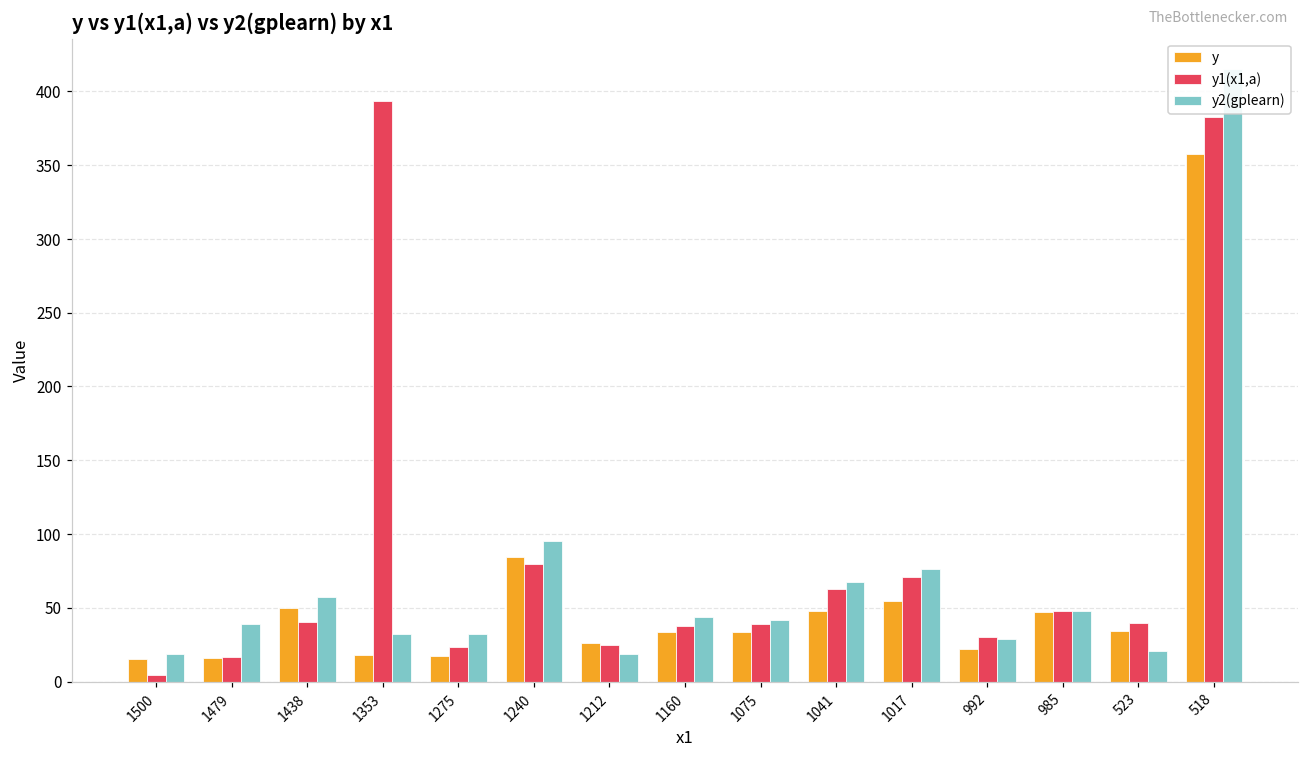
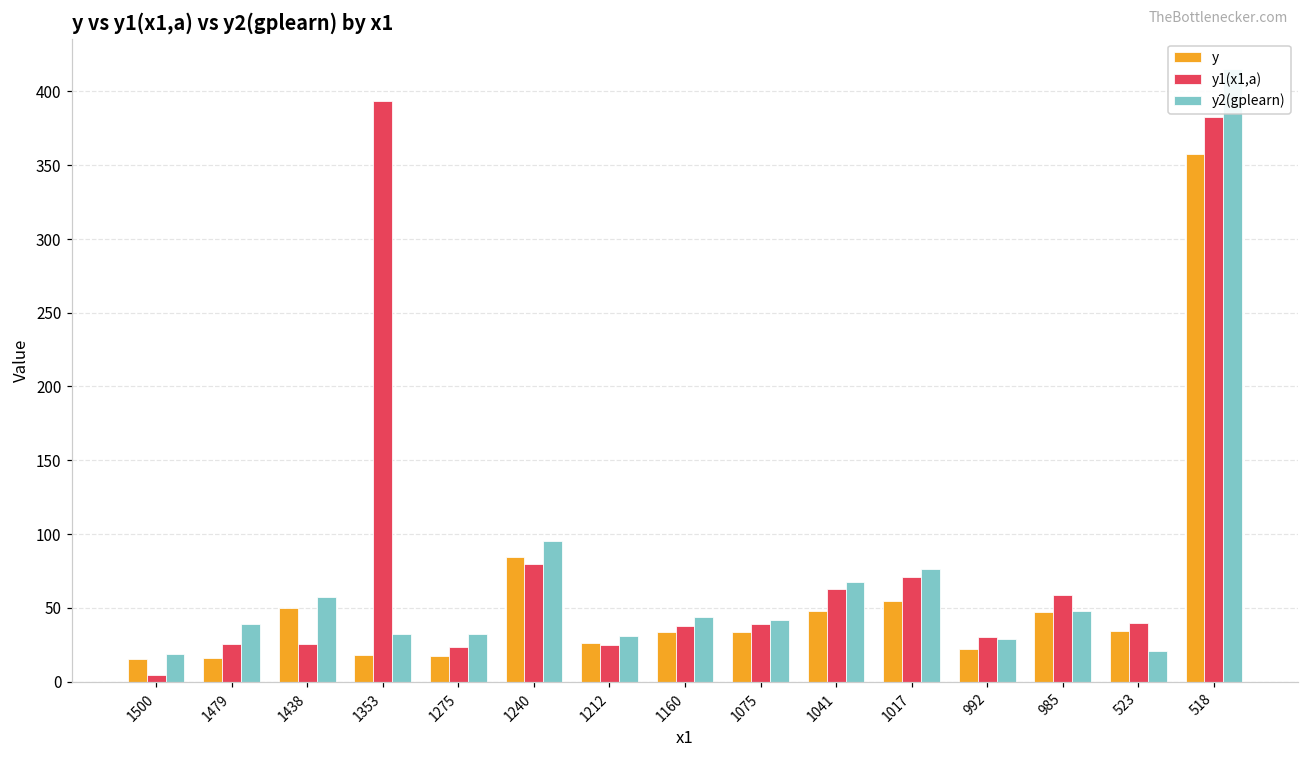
y1(x1,a), 1479: 16 -> 25
y1(x1,a), 1438: 40 -> 25
y2(gplearn), 1212: 19 -> 31
y1(x1,a), 985: 48 -> 59
